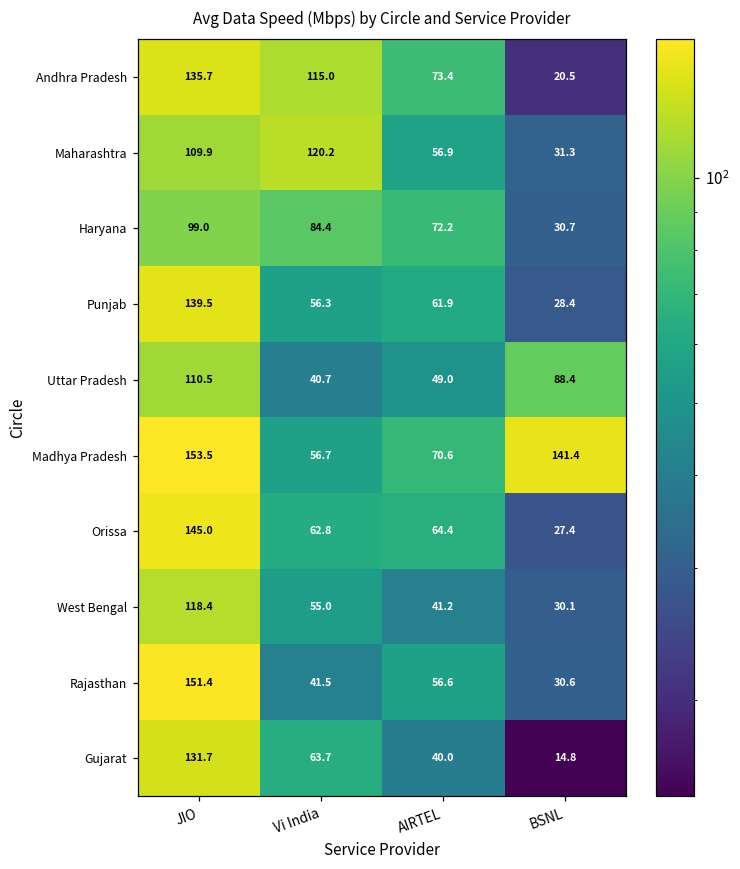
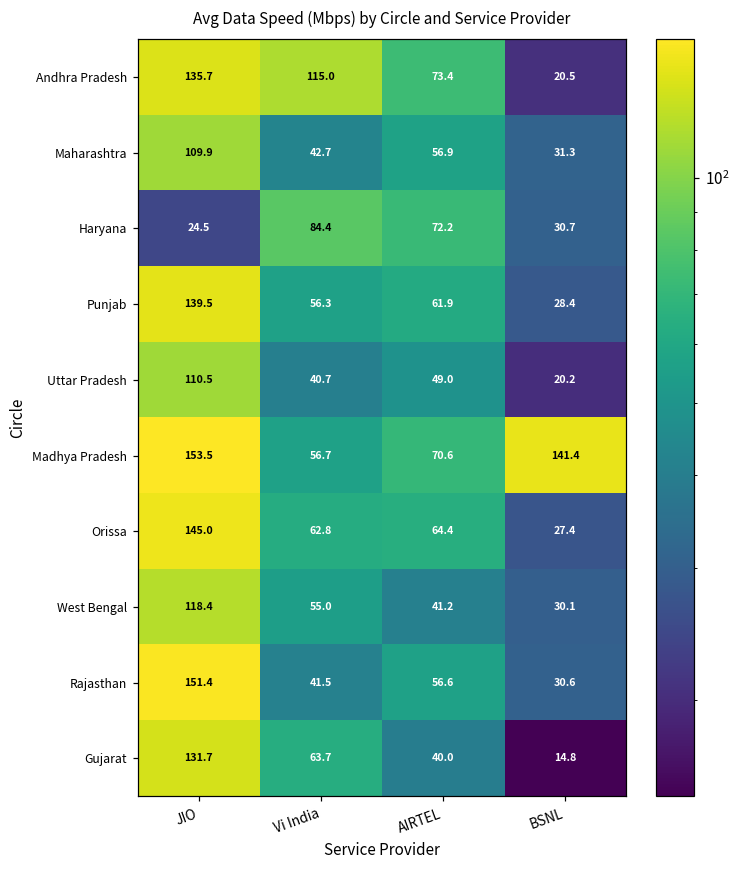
Maharashtra, Vi India: 120.2 -> 42.7
Haryana, JIO: 99.0 -> 24.5
Uttar Pradesh, BSNL: 88.4 -> 20.2
